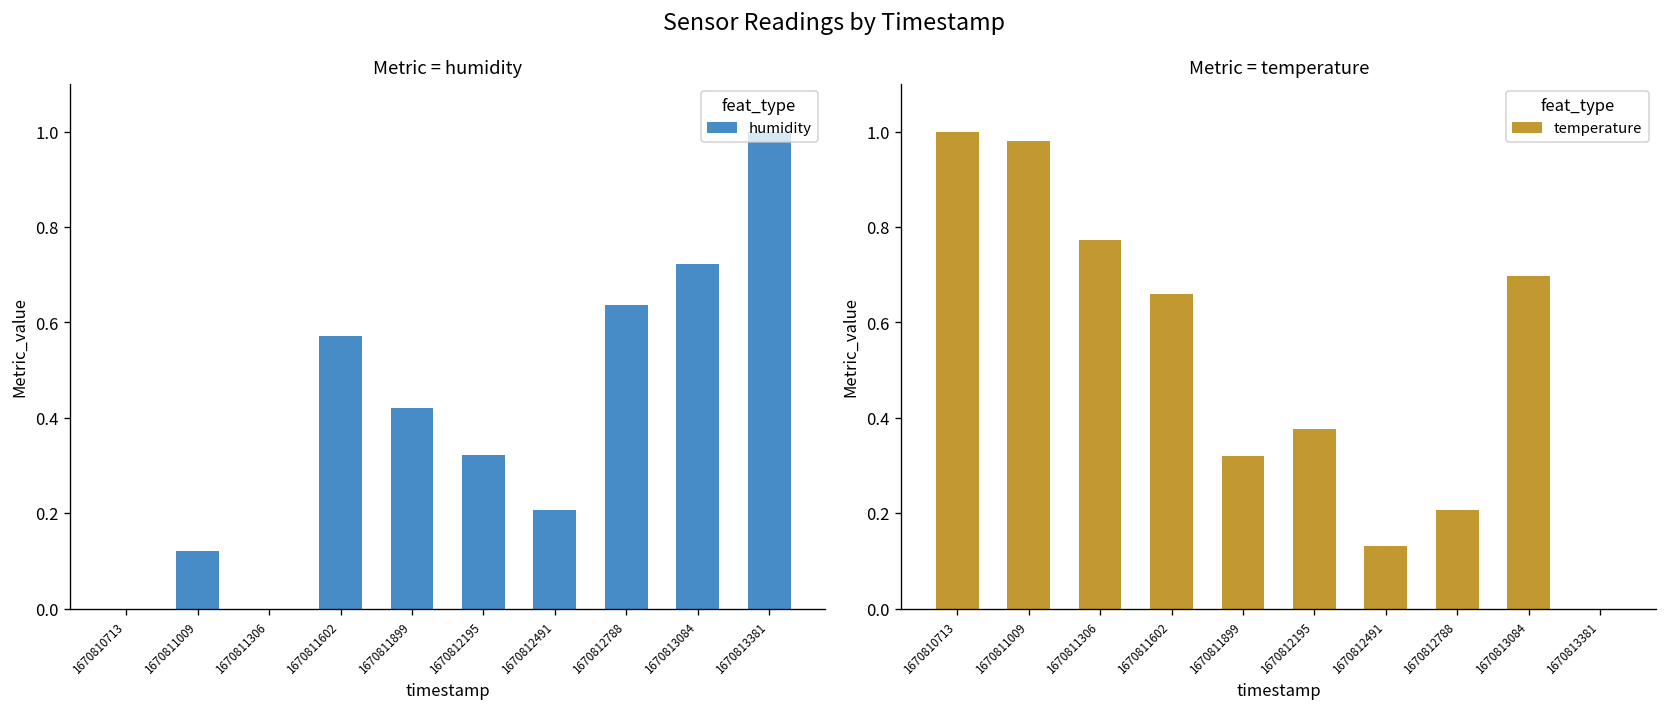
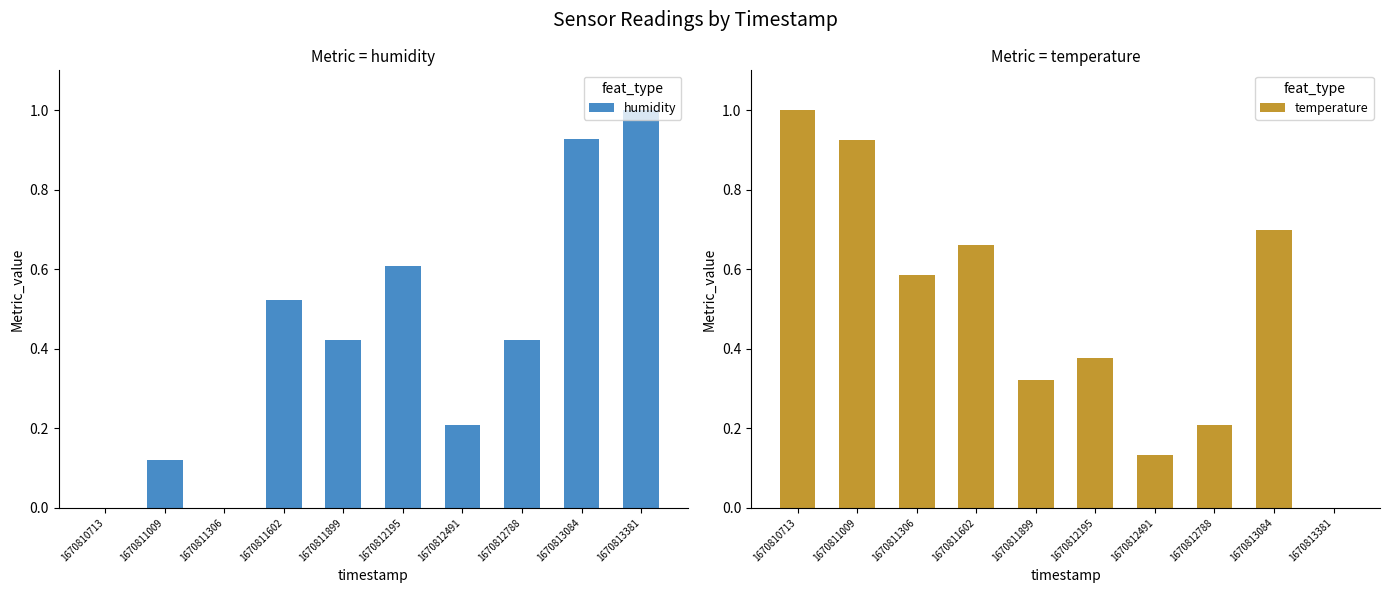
Metric = humidity, 1670811602: 0.57 -> 0.52
Metric = humidity, 1670812195: 0.32 -> 0.61
Metric = humidity, 1670812788: 0.64 -> 0.42
Metric = humidity, 1670813084: 0.72 -> 0.93
Metric = temperature, 1670811009: 0.98 -> 0.92
Metric = temperature, 1670811306: 0.77 -> 0.58
